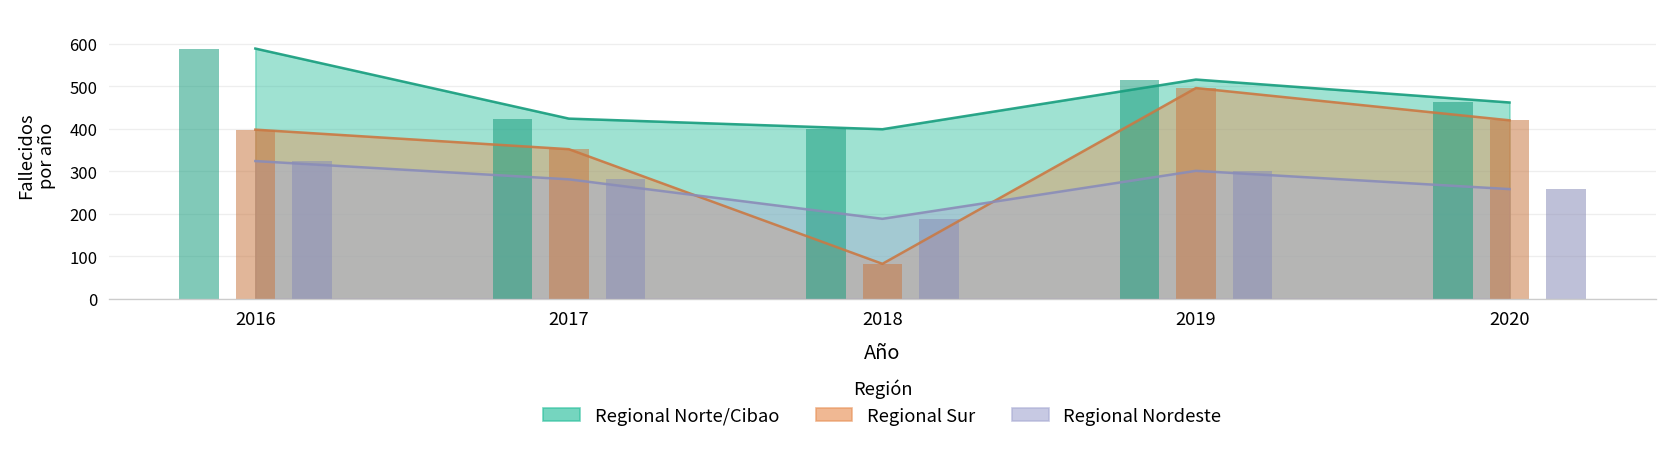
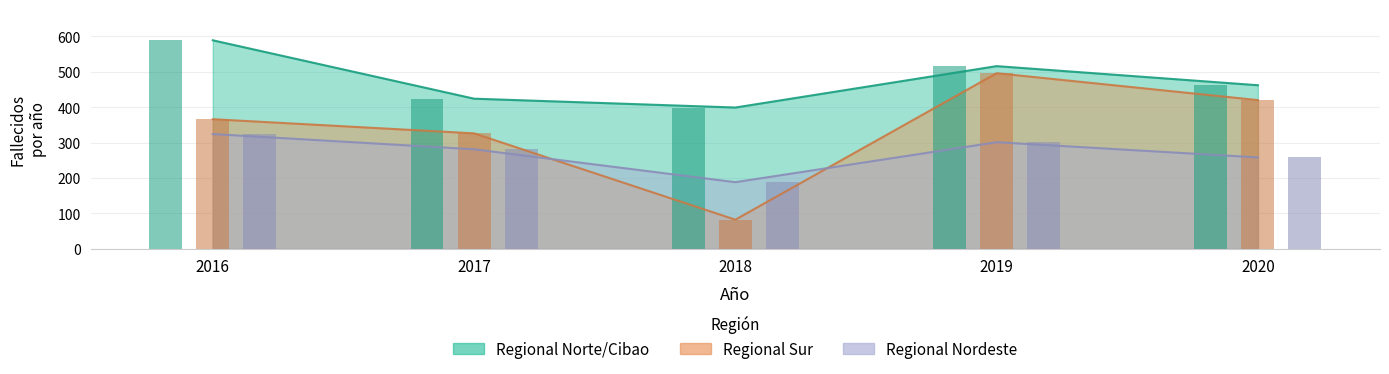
Regional Sur, 2016: 400 -> 370
Regional Sur, 2017: 350 -> 330
